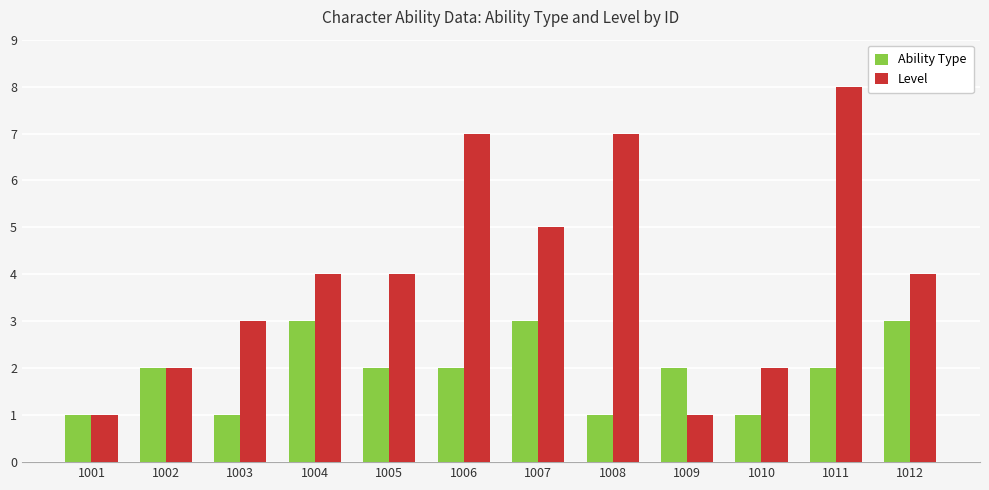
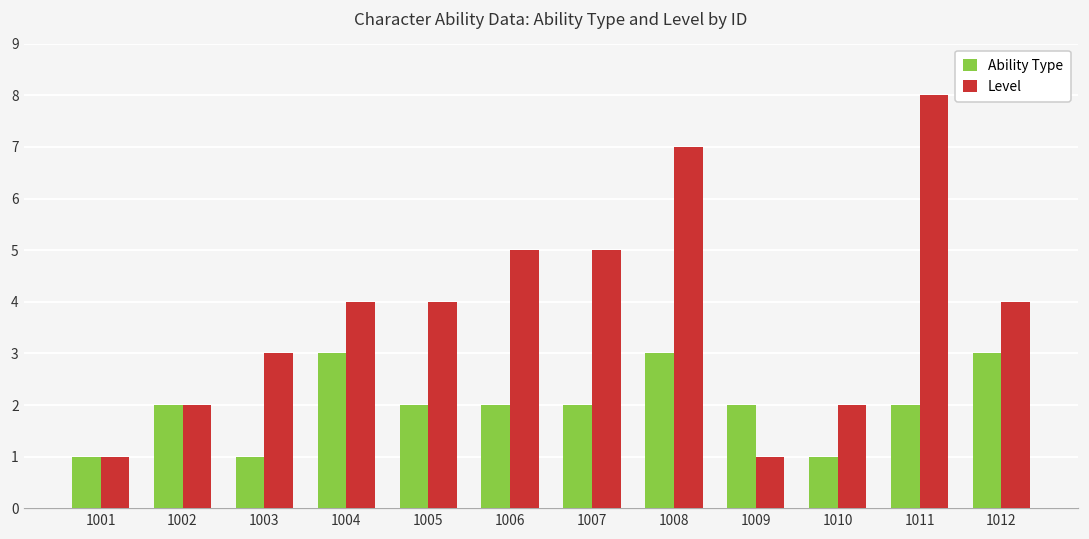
Level, 1006: 7 -> 5
Ability Type, 1007: 3 -> 2
Ability Type, 1008: 1 -> 3
